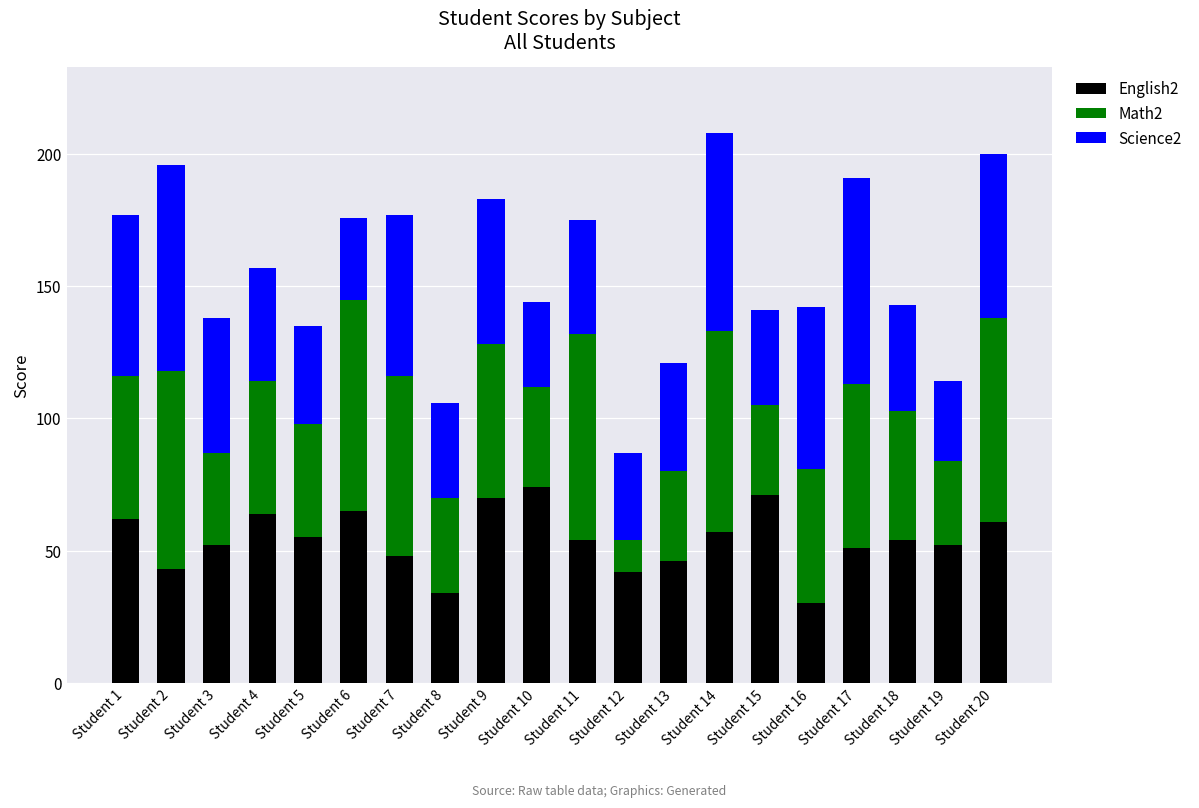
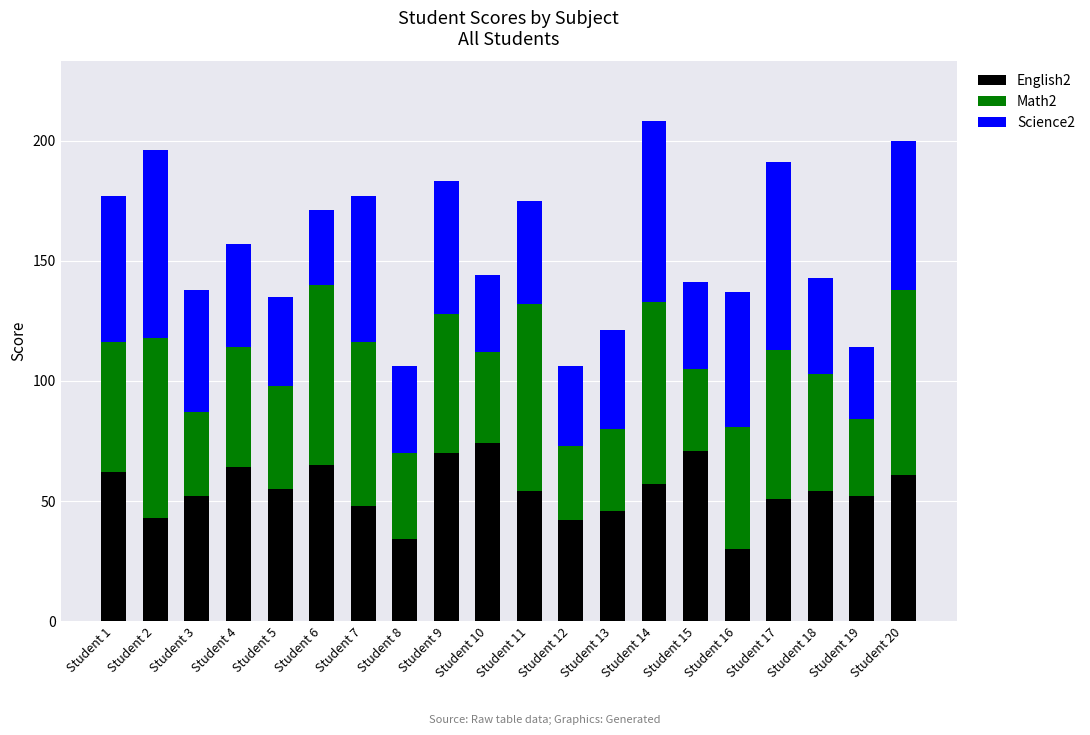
Math2, Student 6: 80 -> 75
Math2, Student 12: 12 -> 31
Science2, Student 16: 61 -> 56
